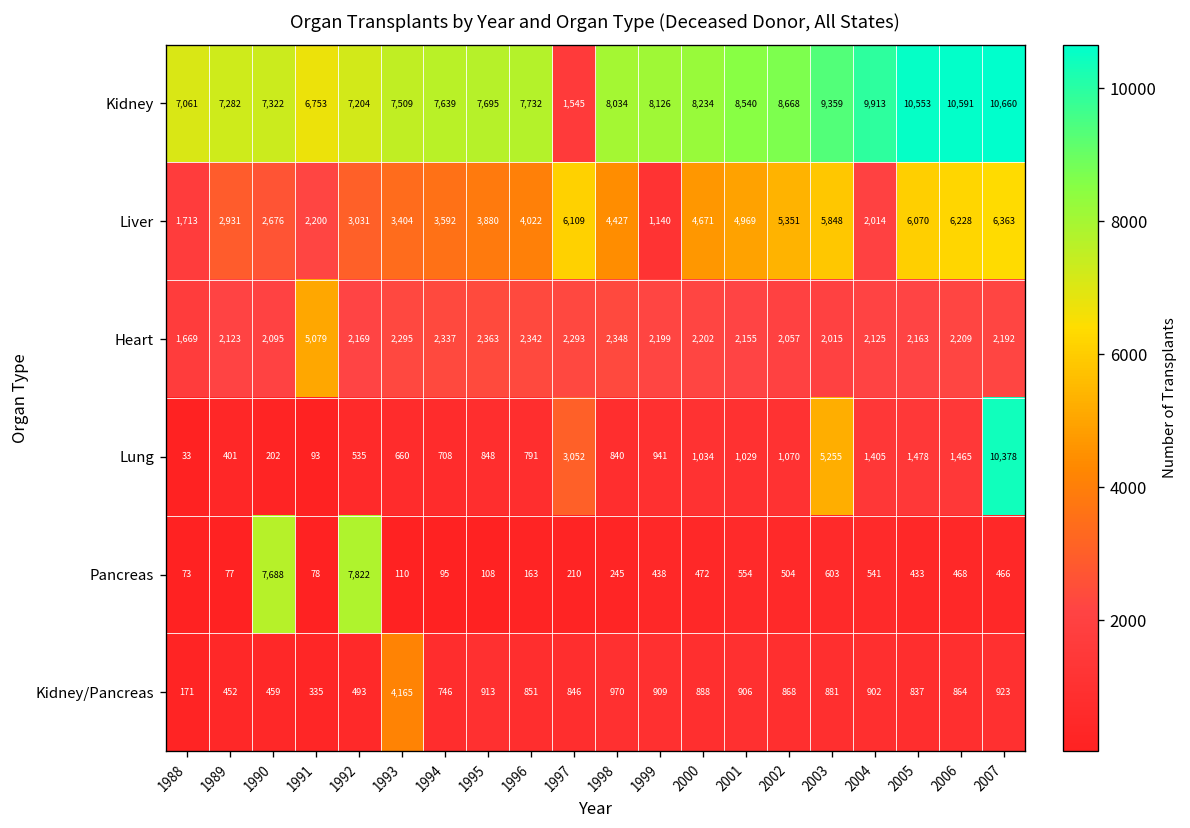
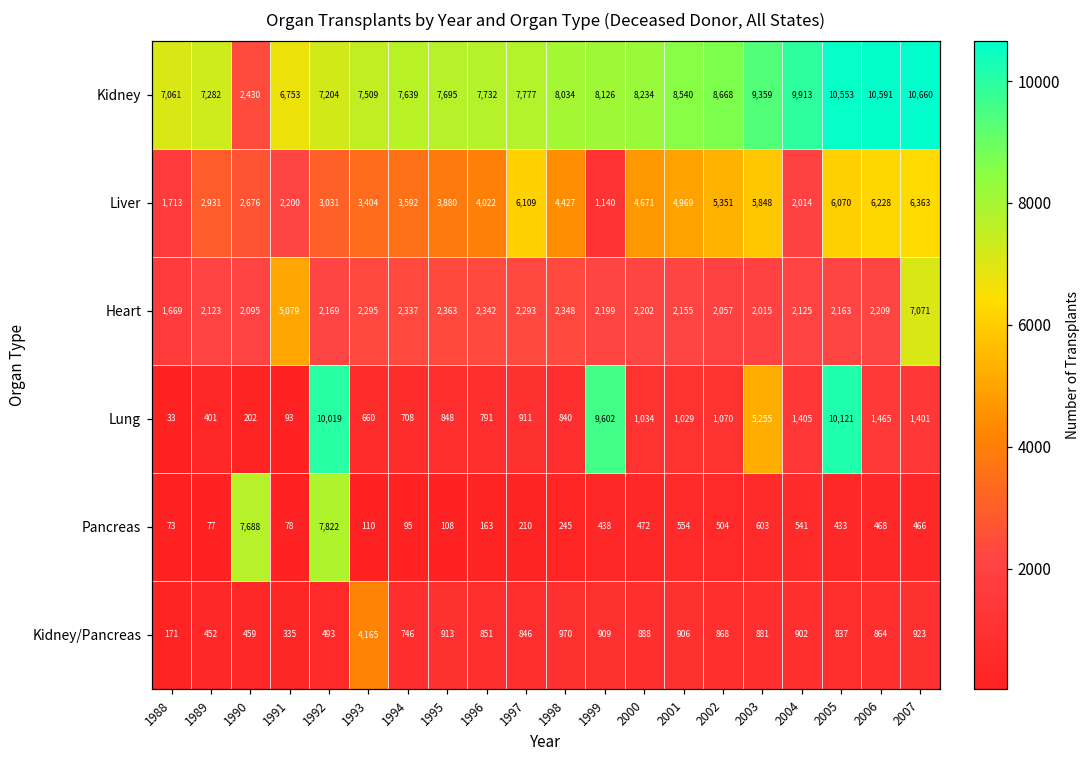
Kidney, 1990: 7,322 -> 2,430
Kidney, 1997: 1,545 -> 7,777
Heart, 2007: 2,192 -> 7,071
Lung, 1992: 535 -> 10,019
Lung, 1997: 3,052 -> 911
Lung, 1999: 941 -> 9,602
Lung, 2005: 1,478 -> 10,121
Lung, 2007: 10,378 -> 1,401
